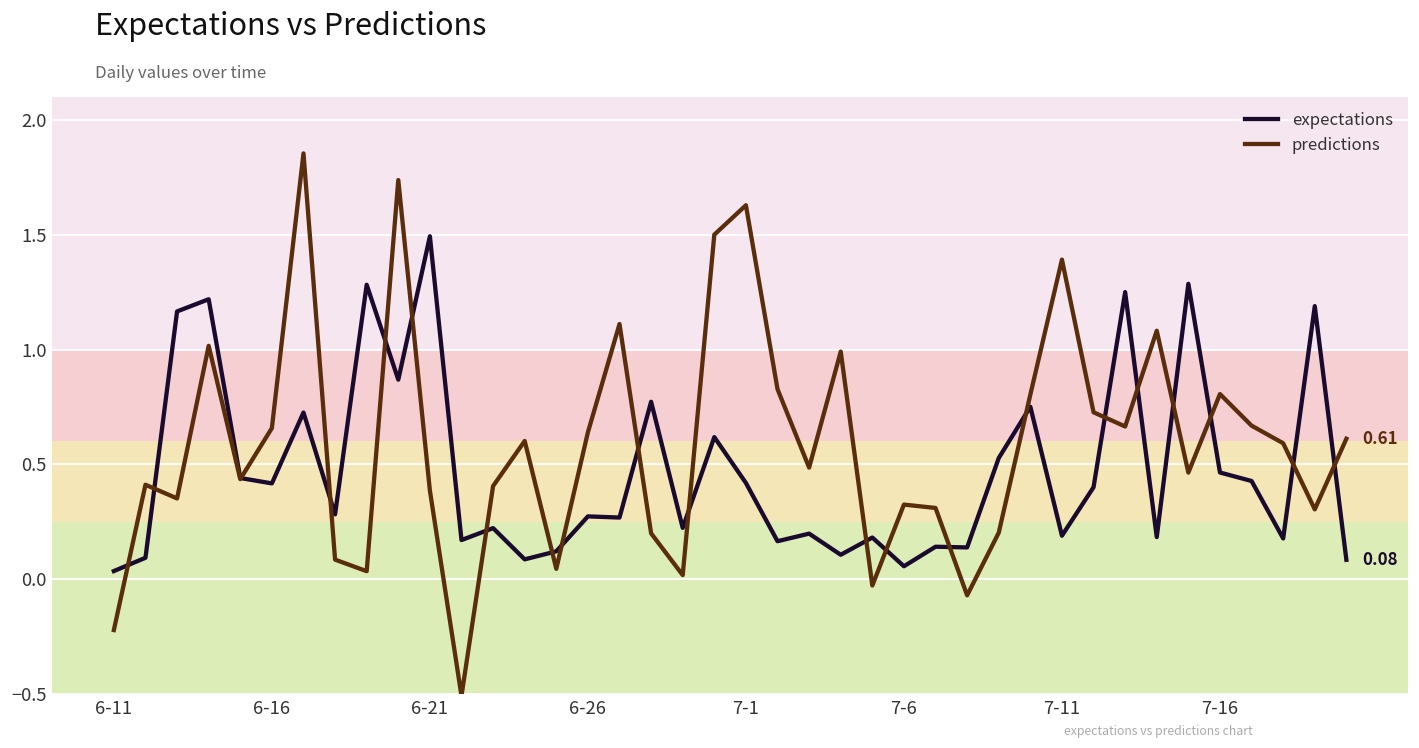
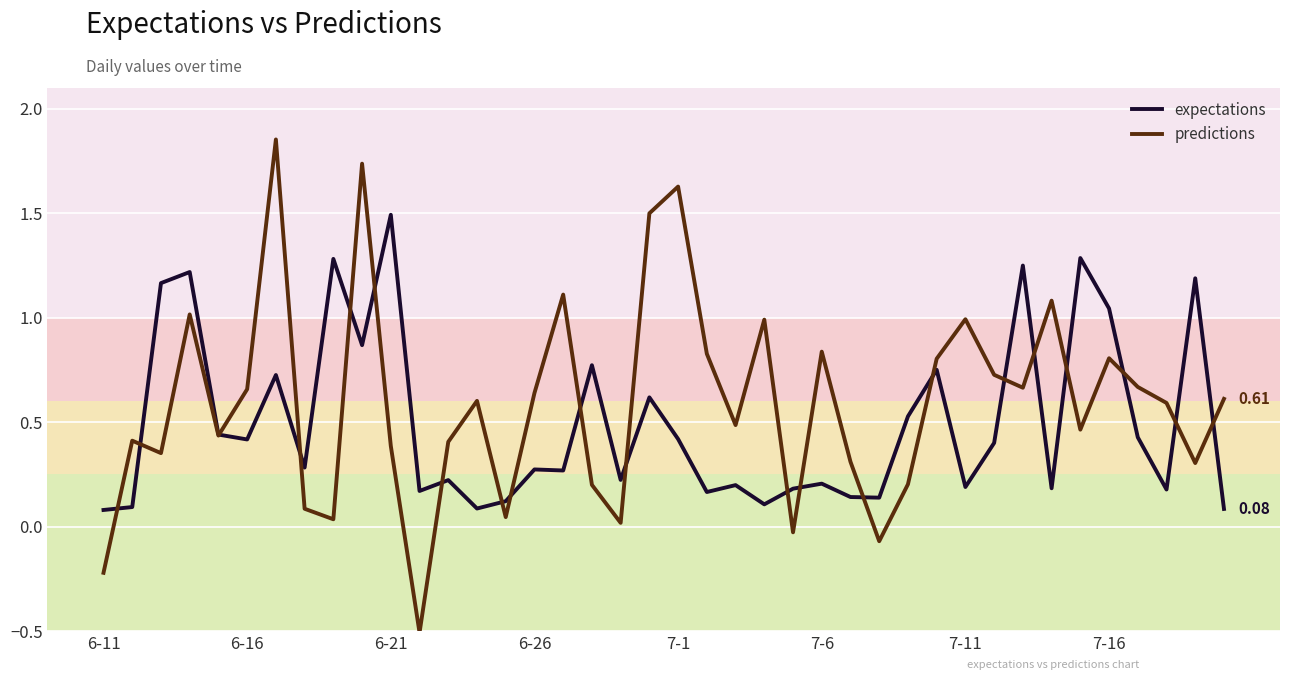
expectations, 6-11: 0.04 -> 0.08
expectations, 7-6: 0.06 -> 0.21
predictions, 7-6: 0.33 -> 0.84
predictions, 7-11: 1.39 -> 0.99
expectations, 7-16: 0.46 -> 1.04
